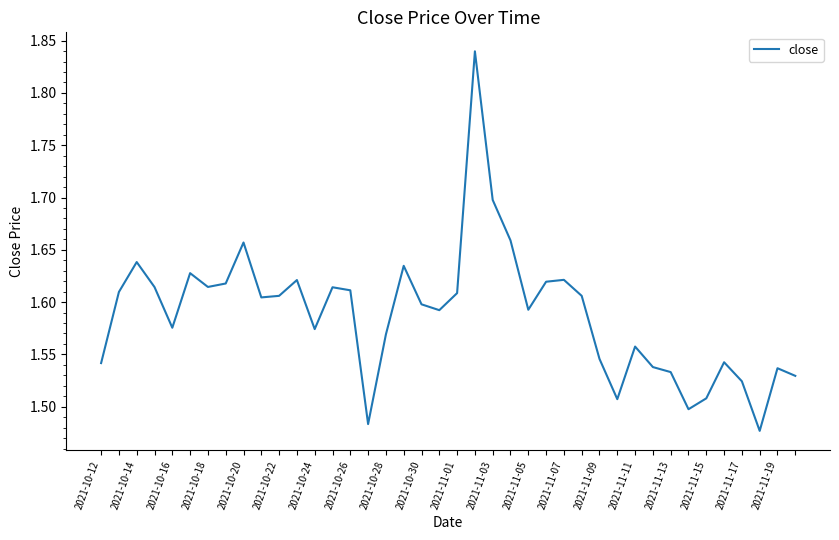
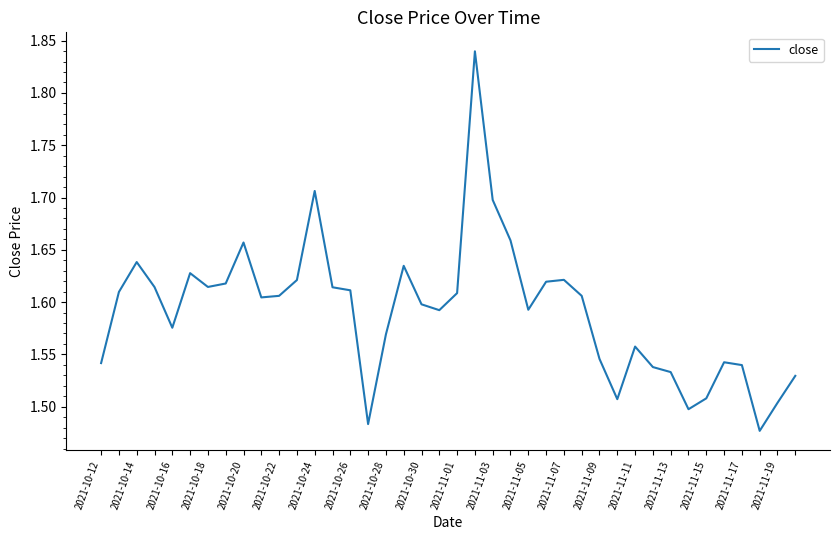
2021-10-24: 1.574 -> 1.706
2021-11-17: 1.524 -> 1.540
2021-11-19: 1.537 -> 1.504
